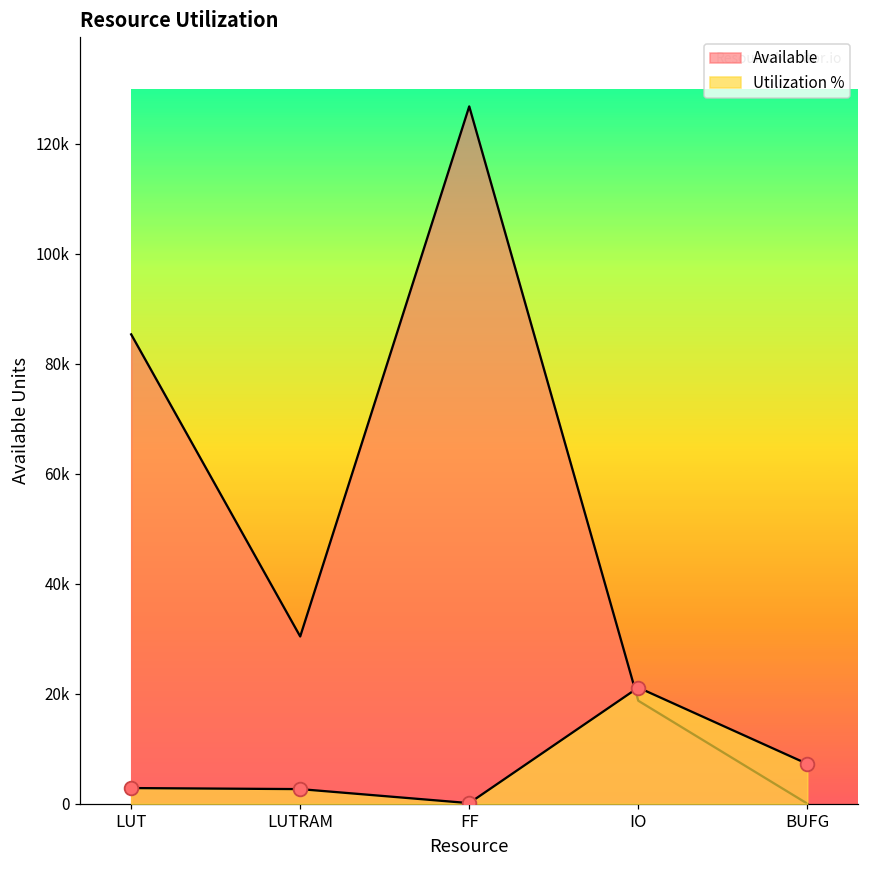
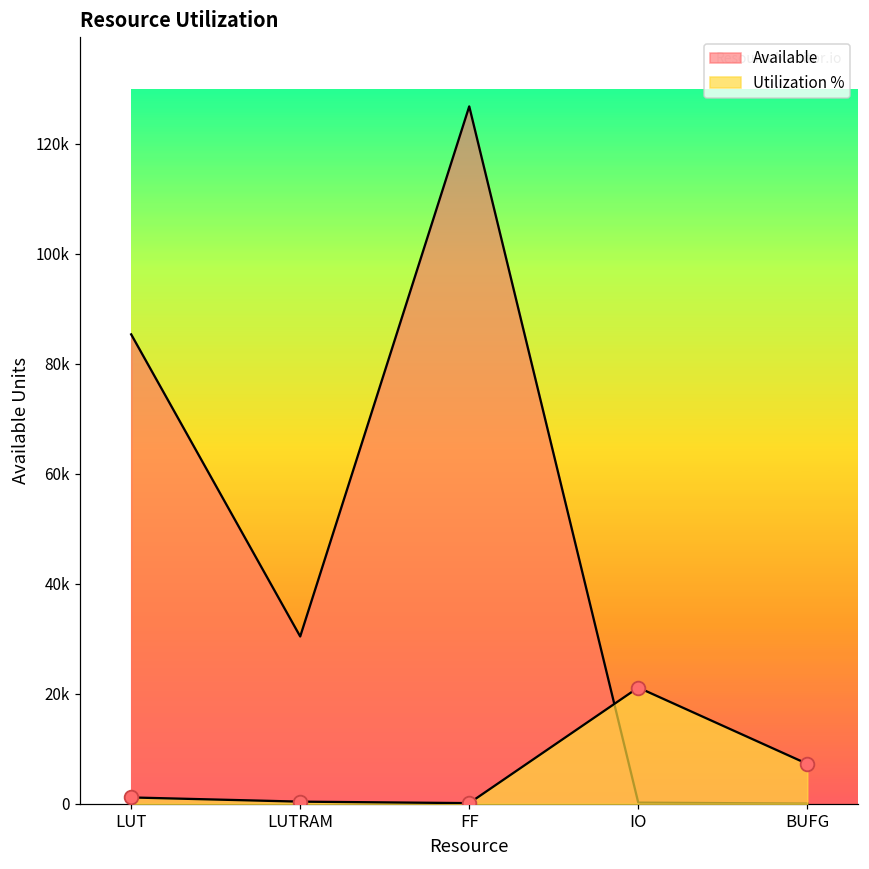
Utilization %, LUT: 3000 -> 1000
Utilization %, LUTRAM: 3000 -> 0
Available, IO: 19000 -> 0
